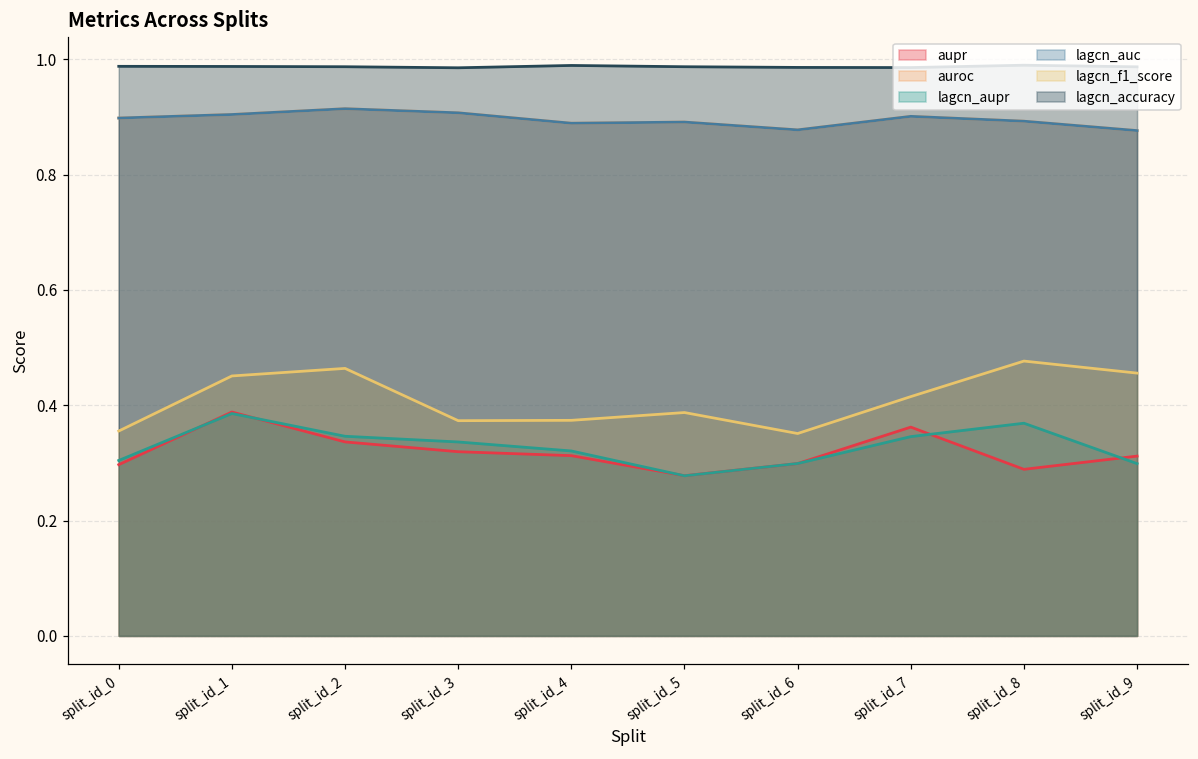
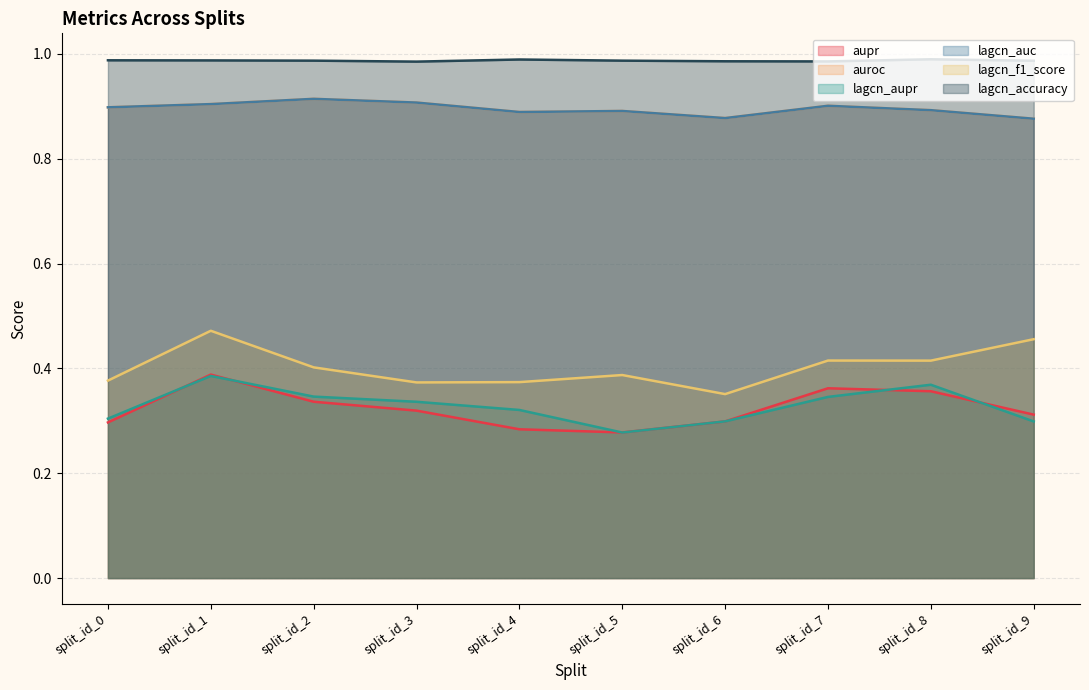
lagcn_f1_score, split_id_0: 0.36 -> 0.38
lagcn_f1_score, split_id_1: 0.45 -> 0.47
lagcn_f1_score, split_id_2: 0.46 -> 0.40
aupr, split_id_4: 0.31 -> 0.28
aupr, split_id_8: 0.29 -> 0.36
lagcn_f1_score, split_id_8: 0.48 -> 0.41
